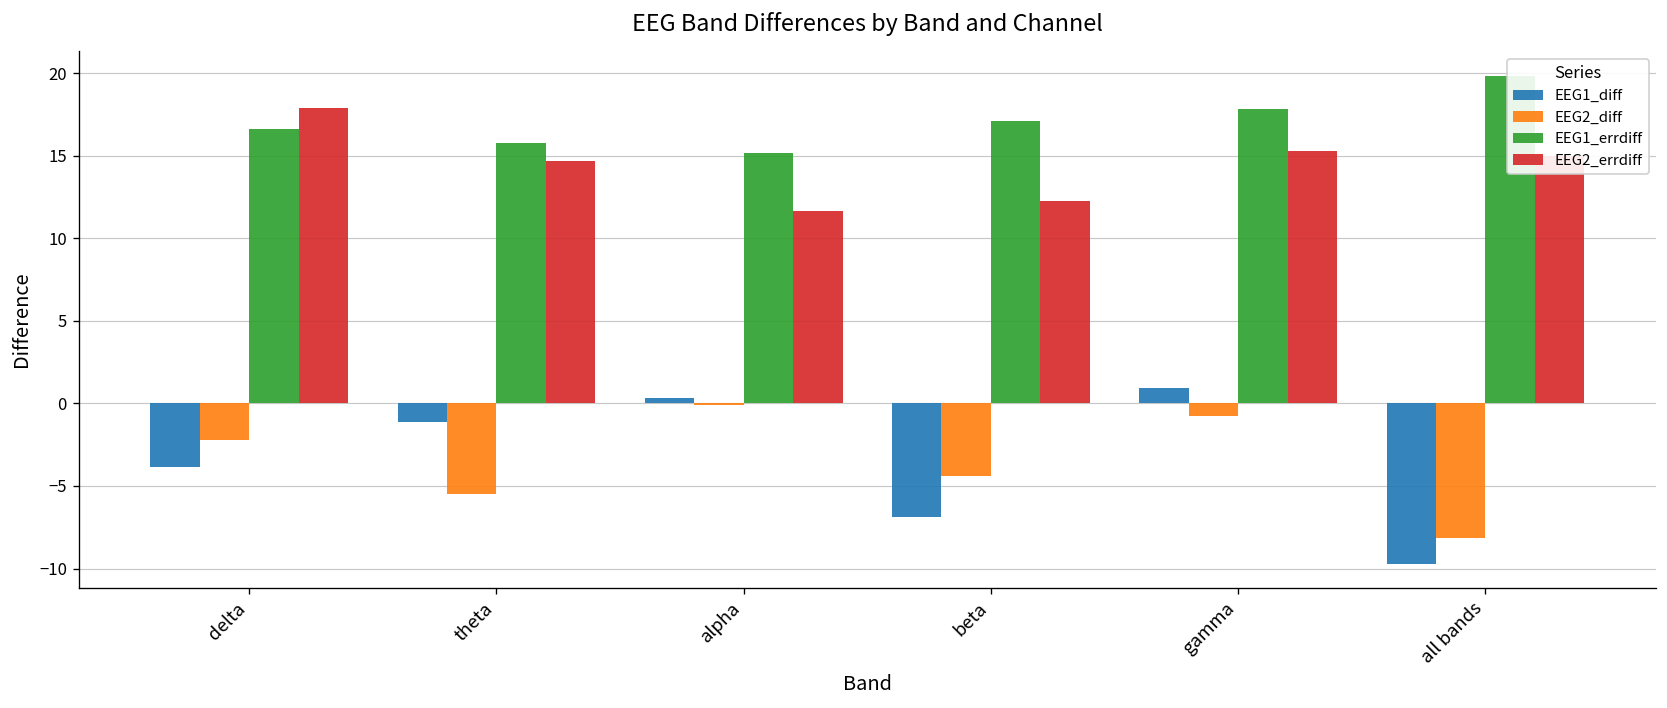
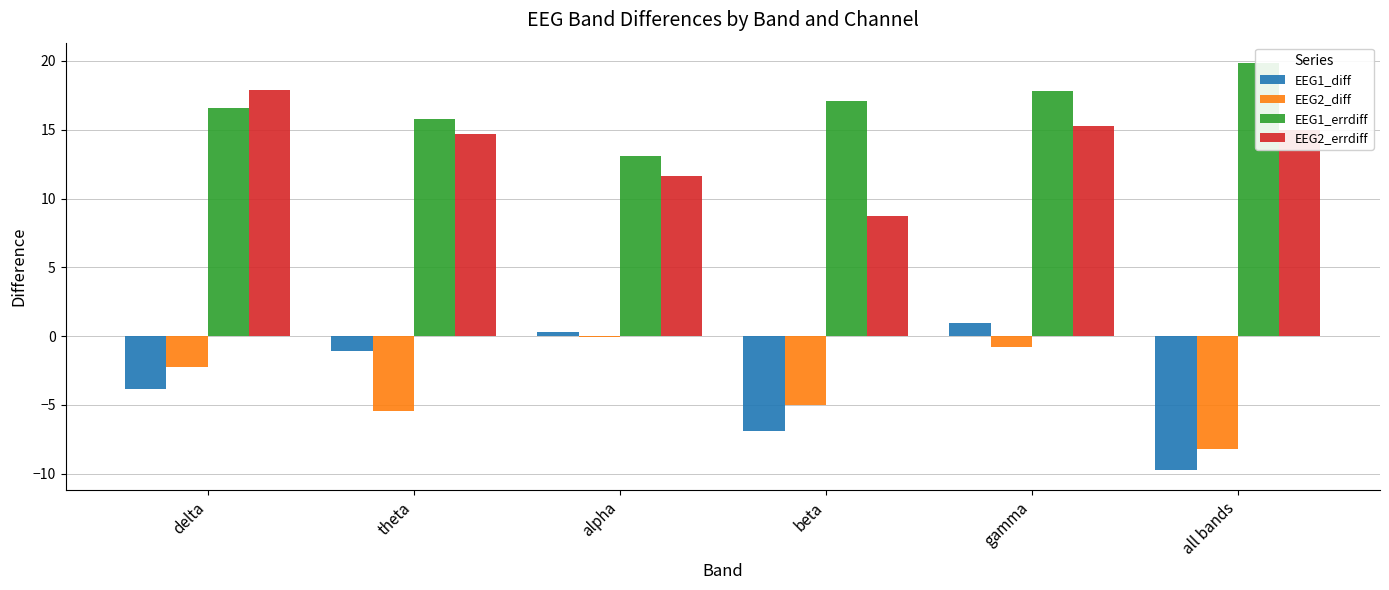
EEG1_errdiff, alpha: 15.1 -> 13.1
EEG2_diff, beta: -4.4 -> -5.0
EEG2_errdiff, beta: 12.2 -> 8.7
